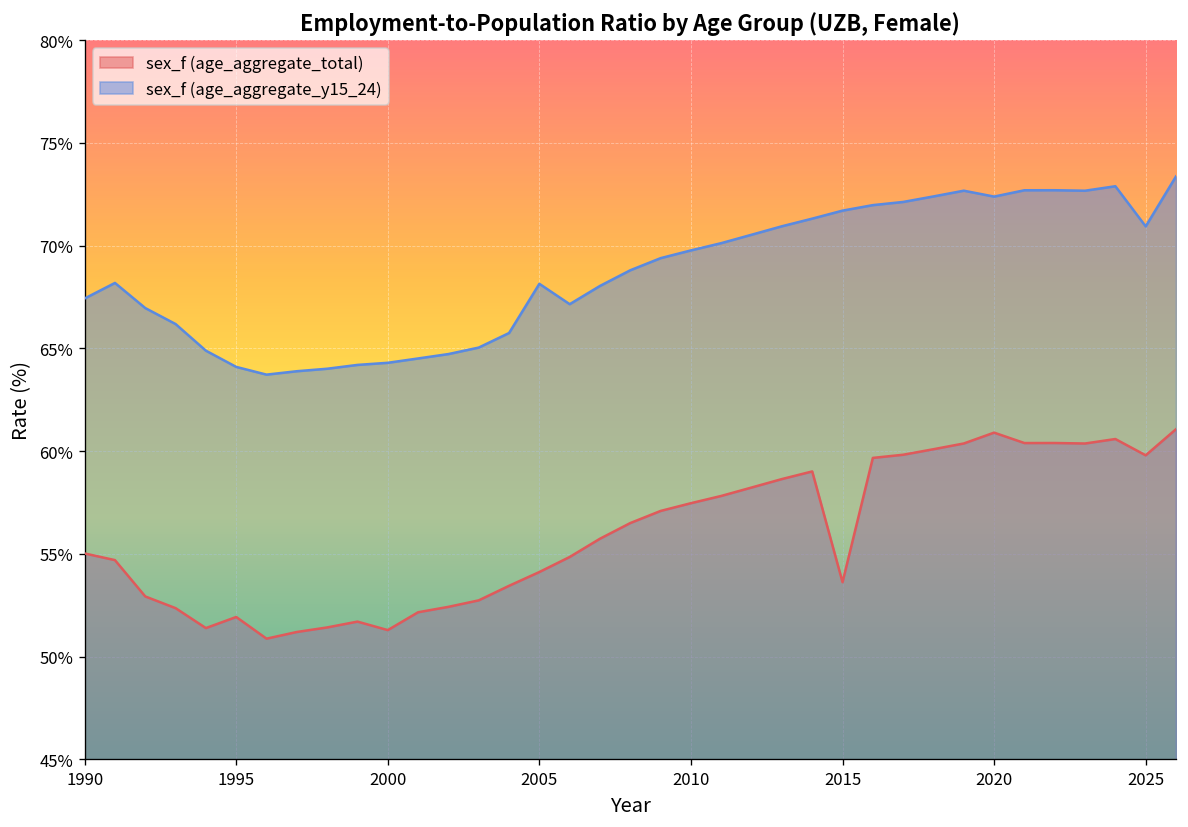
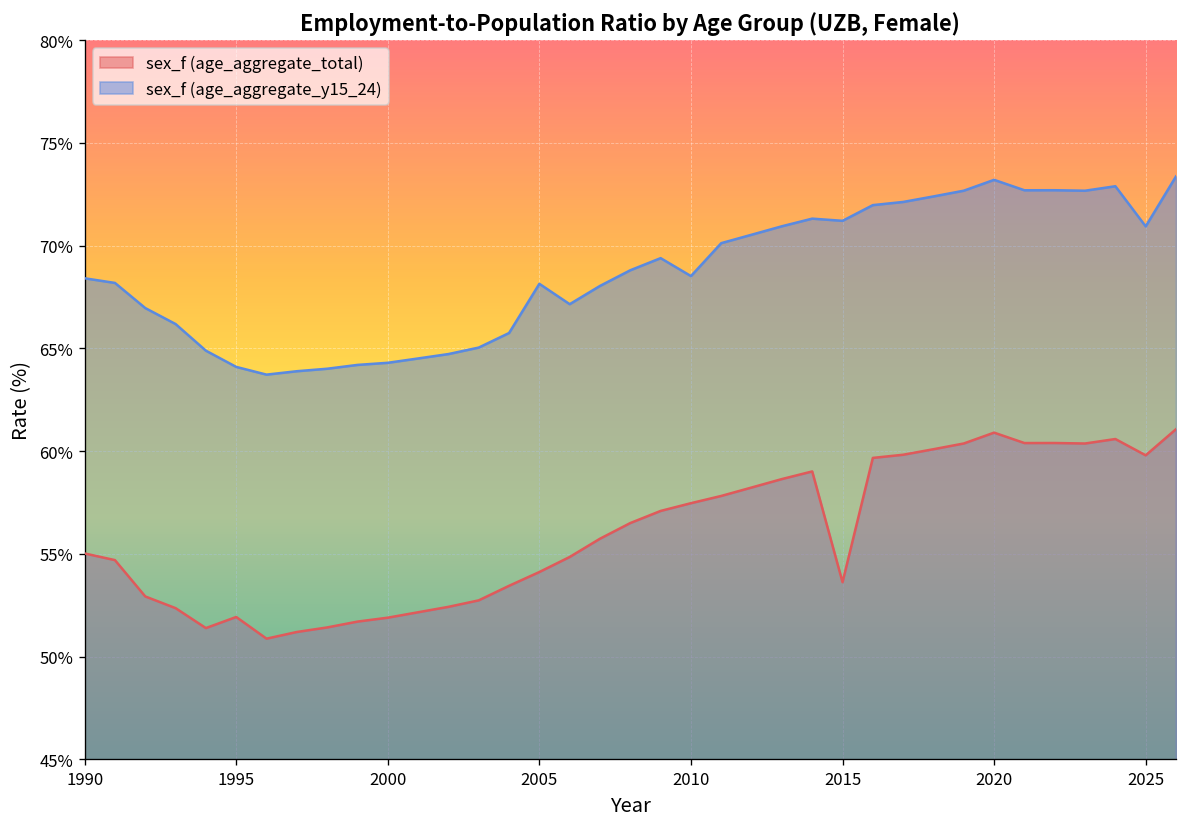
sex_f (age_aggregate_y15_24), 1990: 67.4% -> 68.4%
sex_f (age_aggregate_total), 2000: 51.3% -> 51.9%
sex_f (age_aggregate_y15_24), 2010: 69.8% -> 68.5%
sex_f (age_aggregate_y15_24), 2015: 71.7% -> 71.2%
sex_f (age_aggregate_y15_24), 2020: 72.4% -> 73.2%
